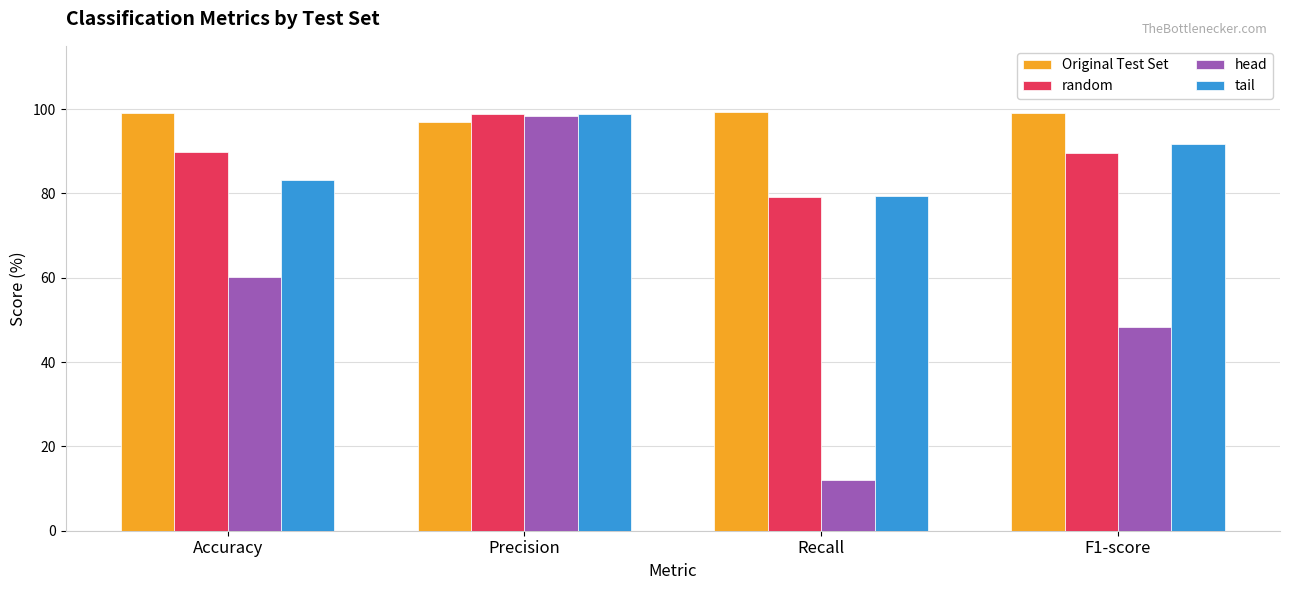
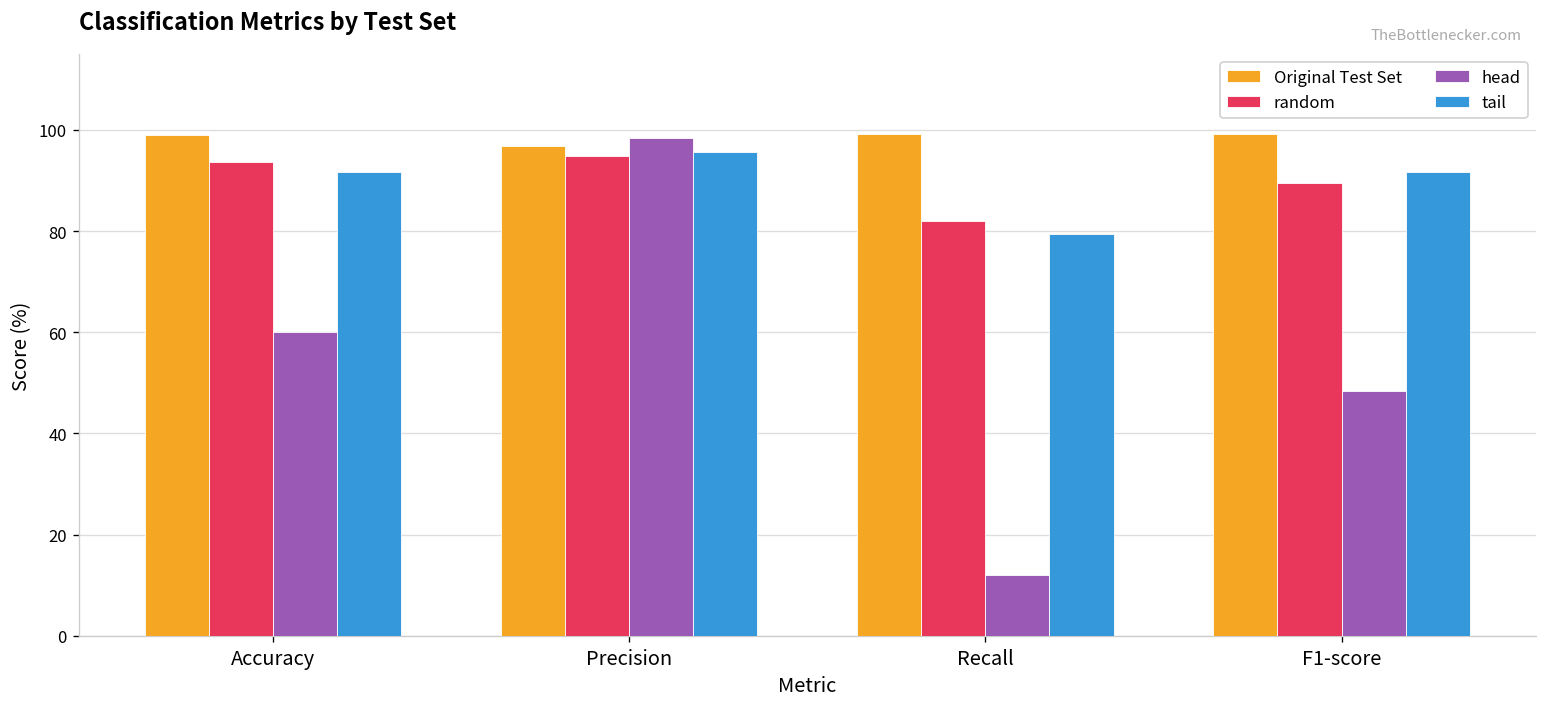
random, Accuracy: 90 -> 94
tail, Accuracy: 83 -> 92
random, Precision: 99 -> 95
tail, Precision: 99 -> 96
random, Recall: 79 -> 82
